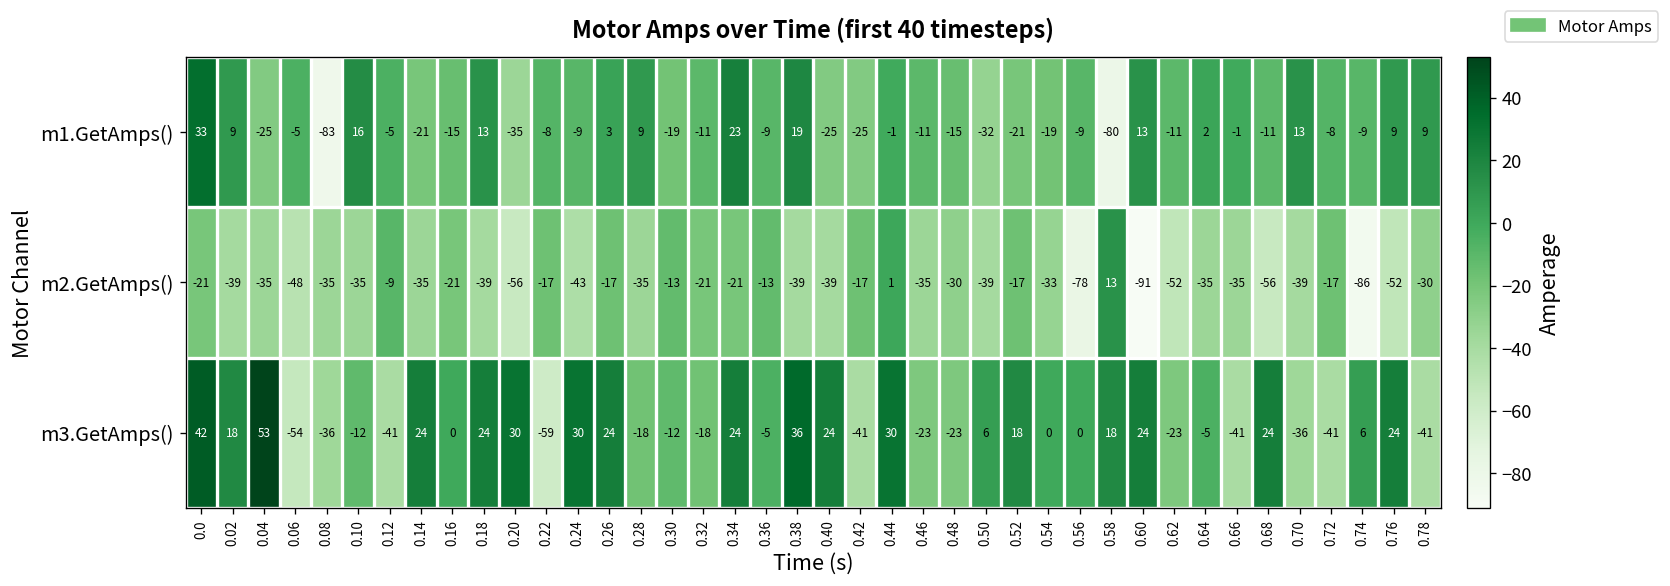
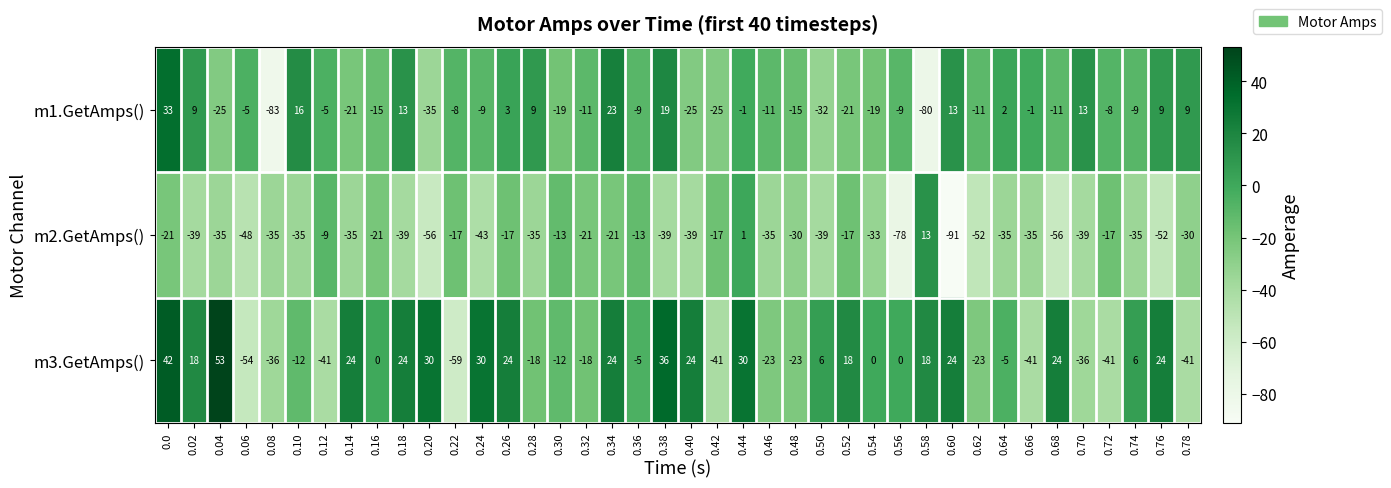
m2.GetAmps(), 0.74: -86 -> -35
